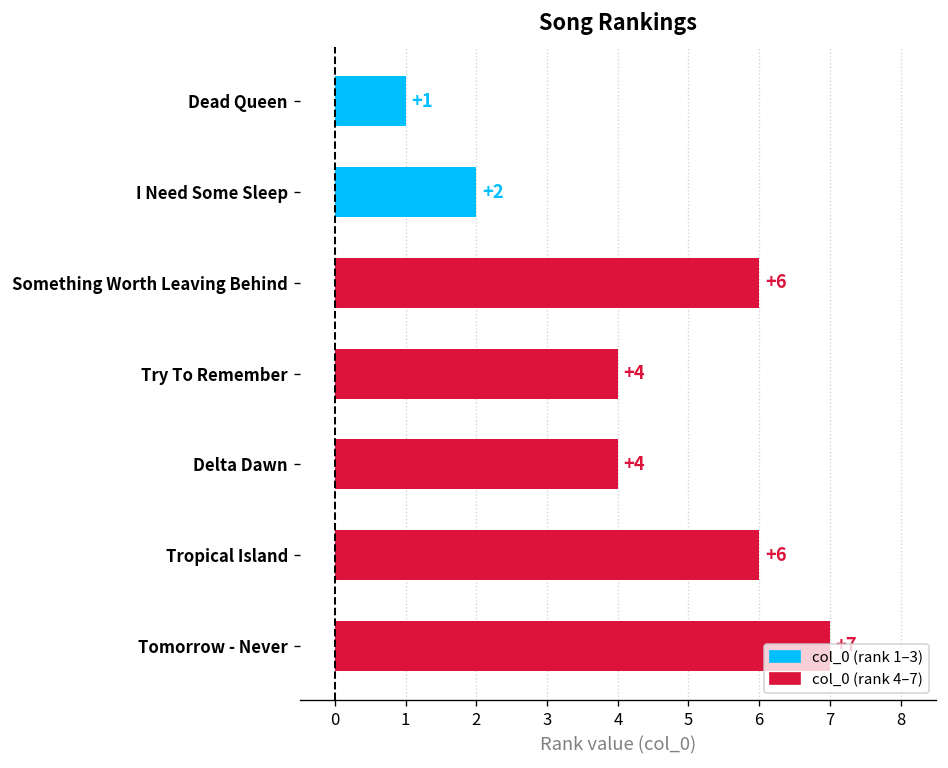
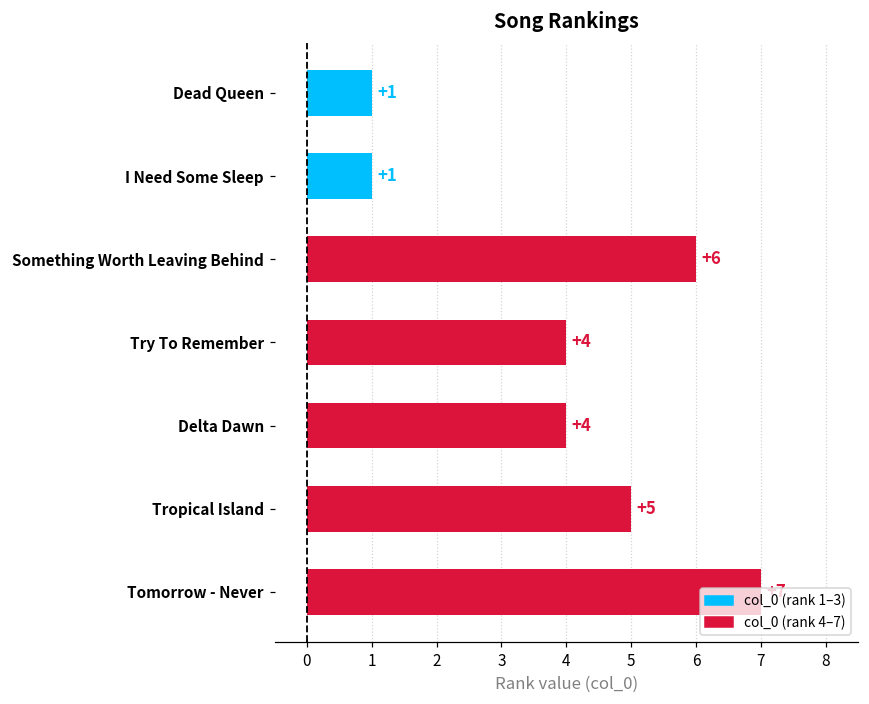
I Need Some Sleep: +2 -> +1
Tropical Island: +6 -> +5
